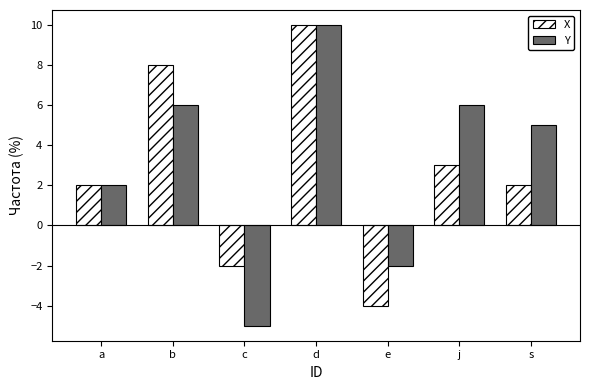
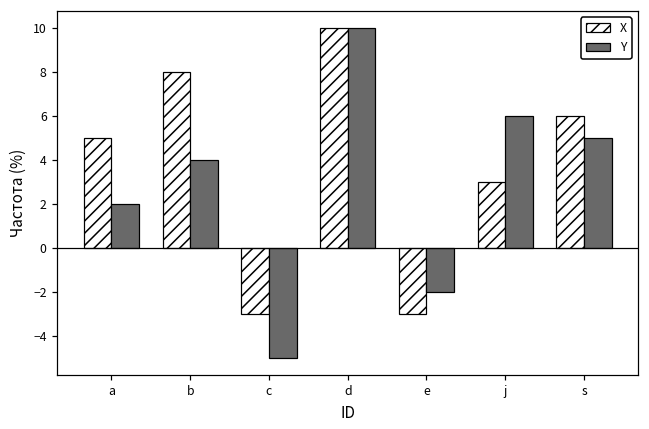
X, a: 2 -> 5
Y, b: 6 -> 4
X, c: -2 -> -3
X, e: -4 -> -3
X, s: 2 -> 6
